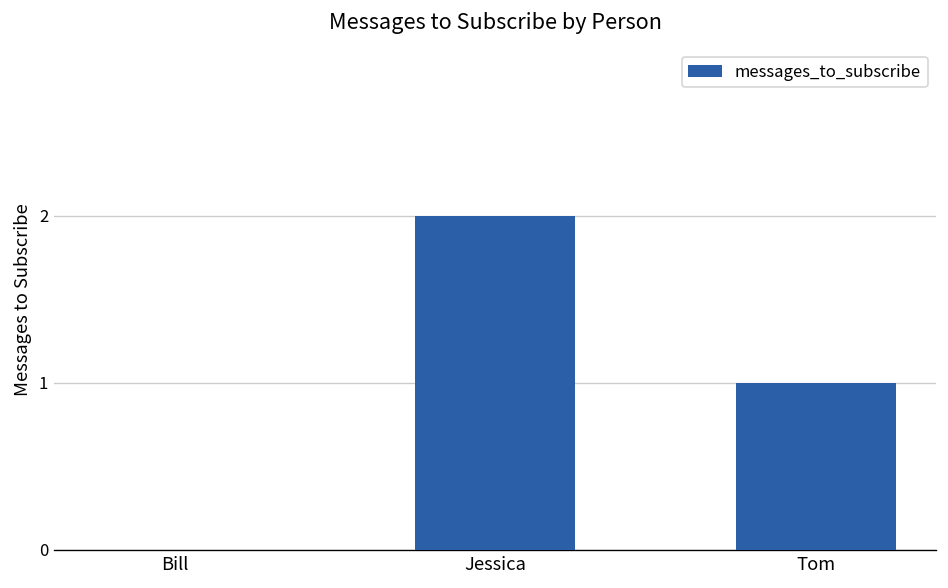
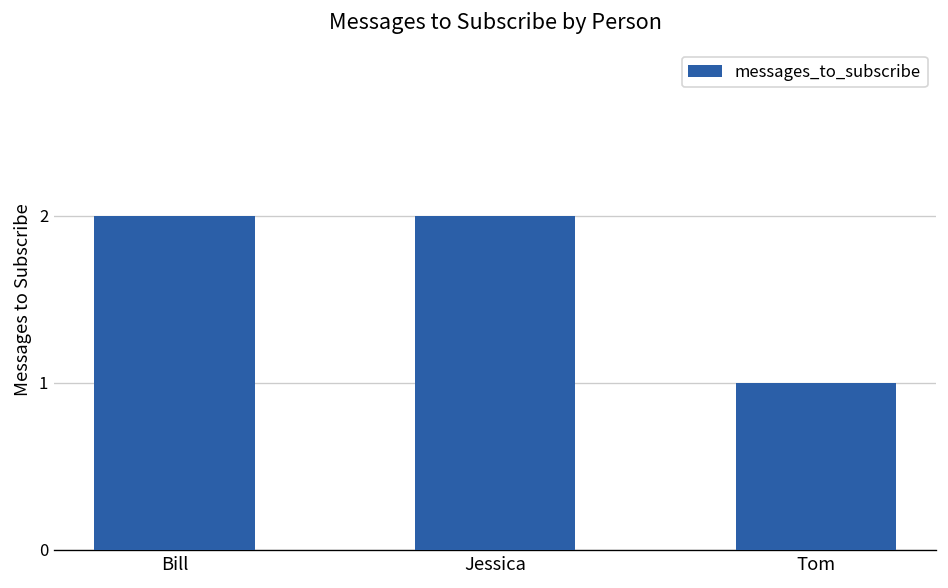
Bill: 0 -> 2
